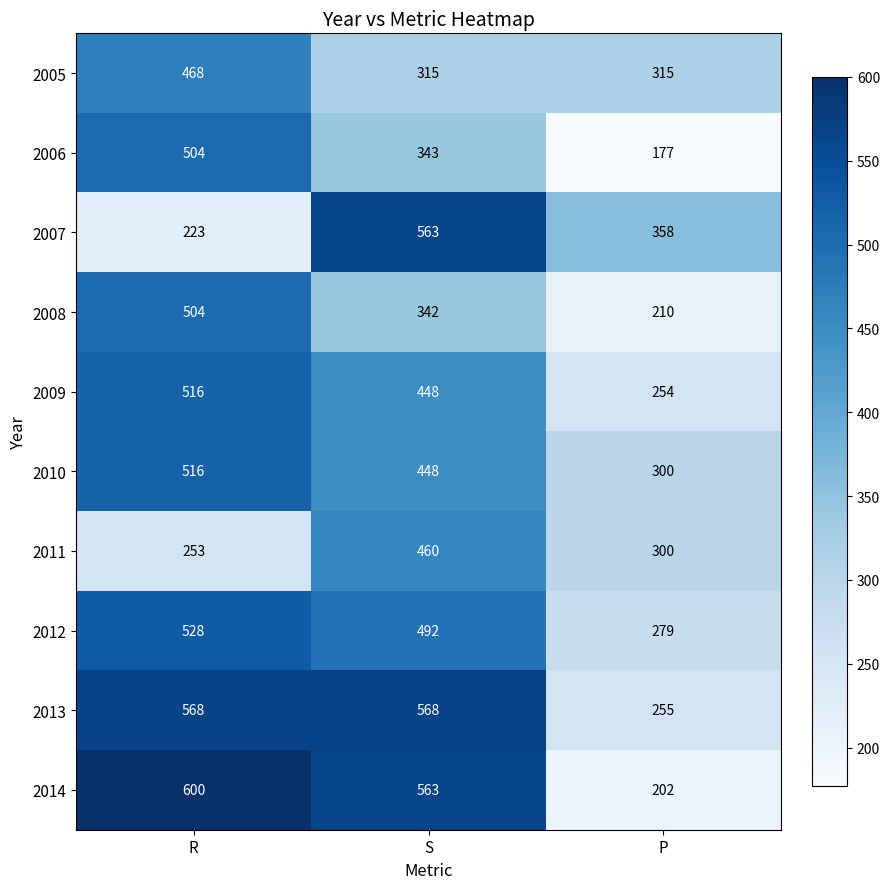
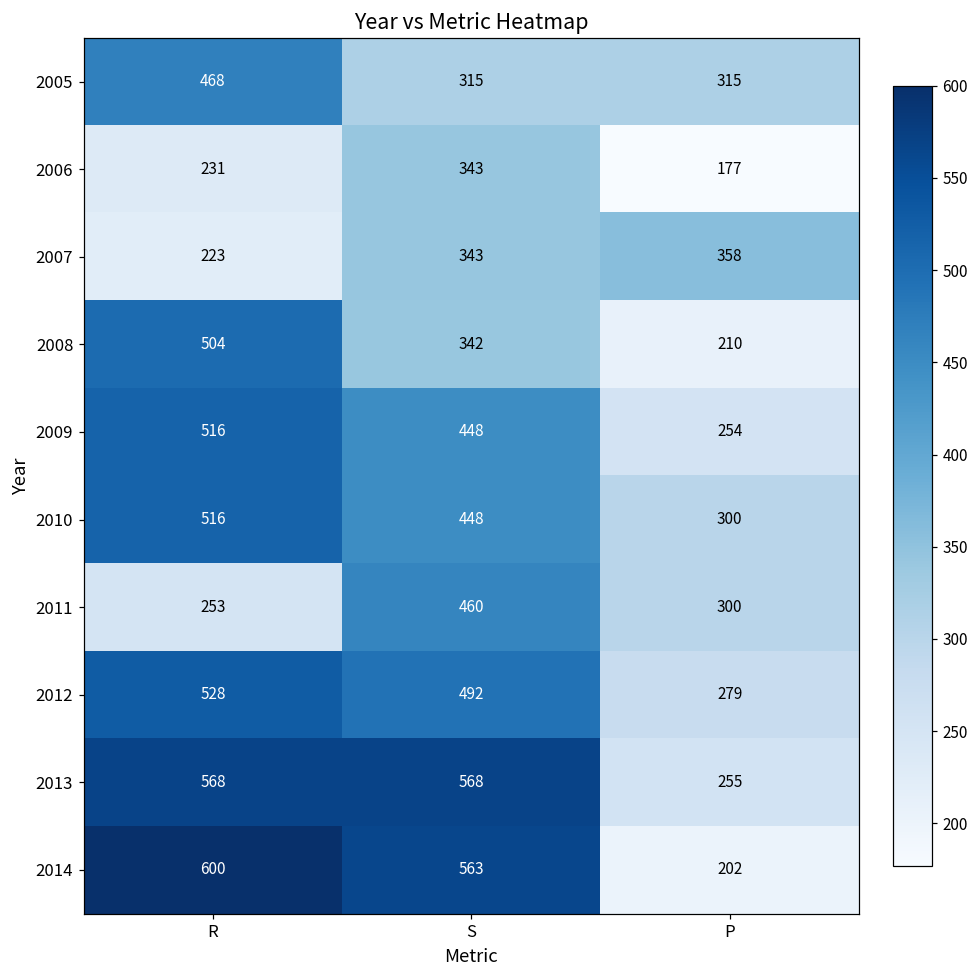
2006, R: 504 -> 231
2007, S: 563 -> 343
